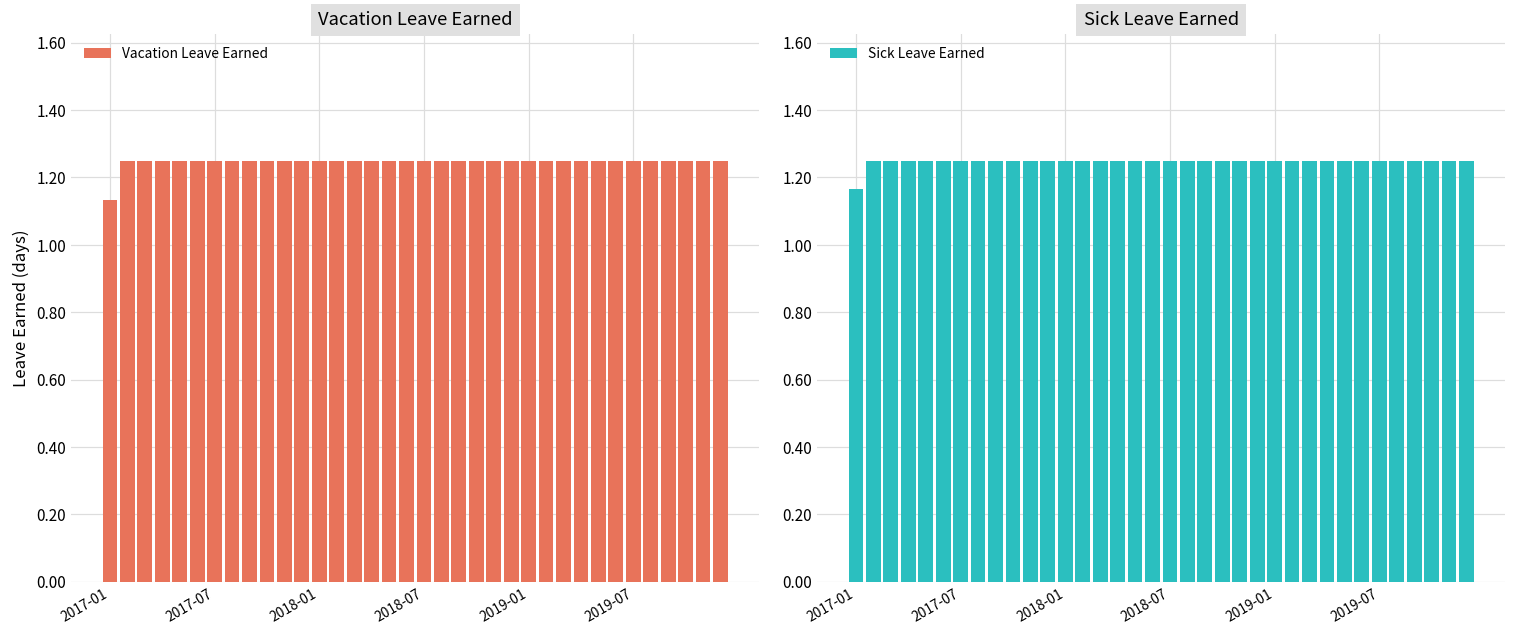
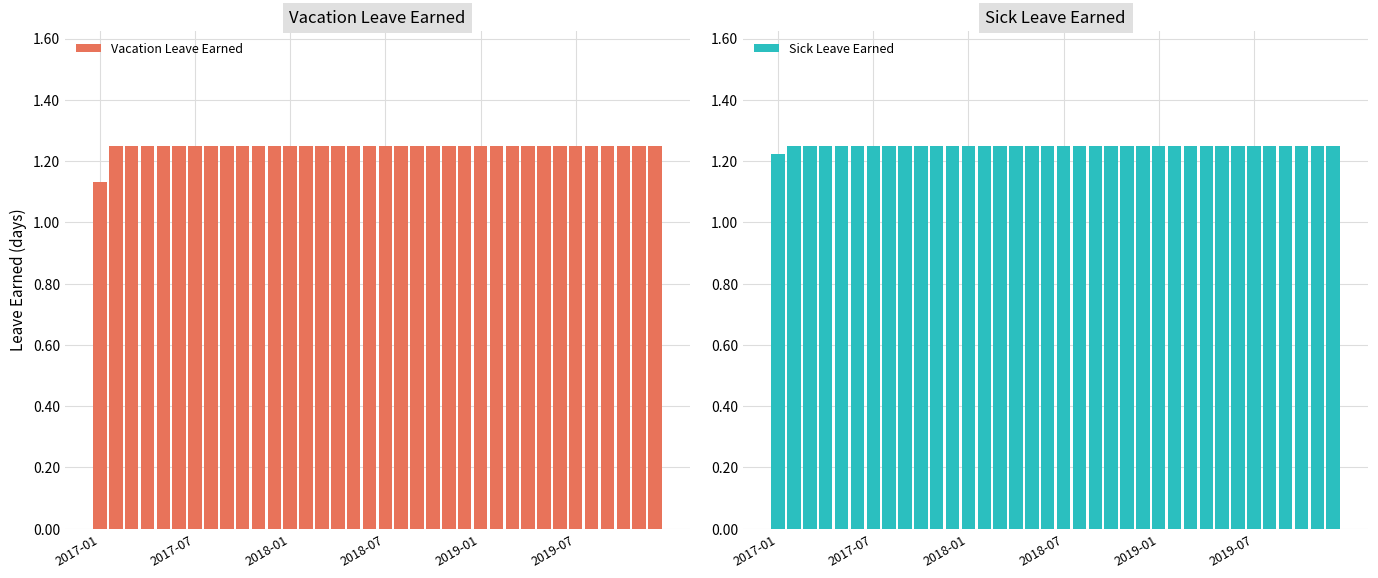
Sick Leave Earned, 2017-01: 1.17 -> 1.23
